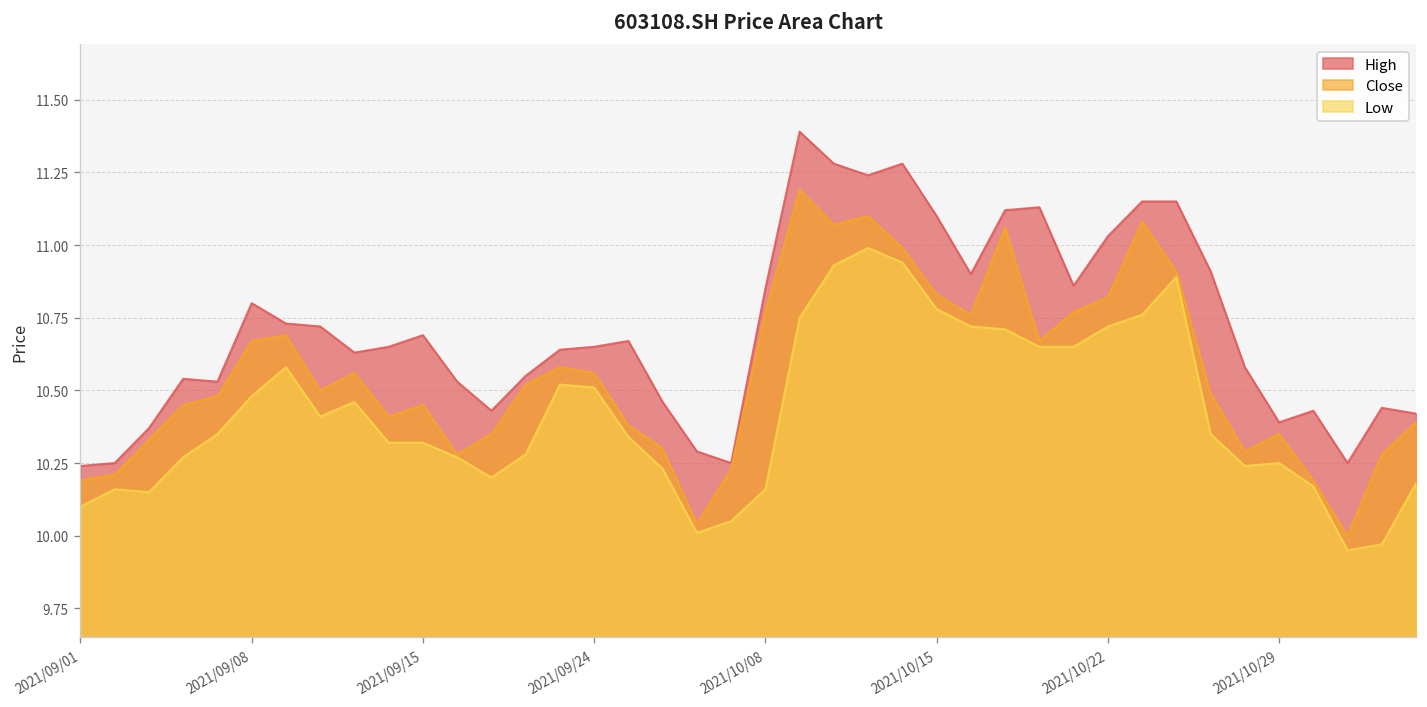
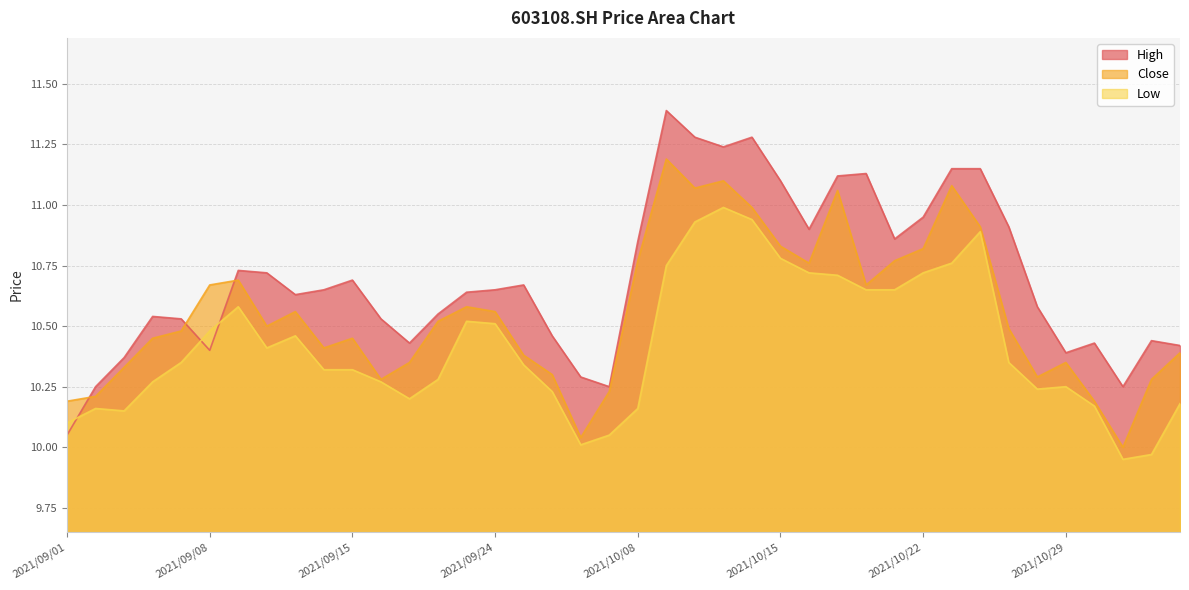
High, 2021/09/01: 10.24 -> 10.05
High, 2021/09/08: 10.8 -> 10.4
High, 2021/10/22: 11.03 -> 10.95
